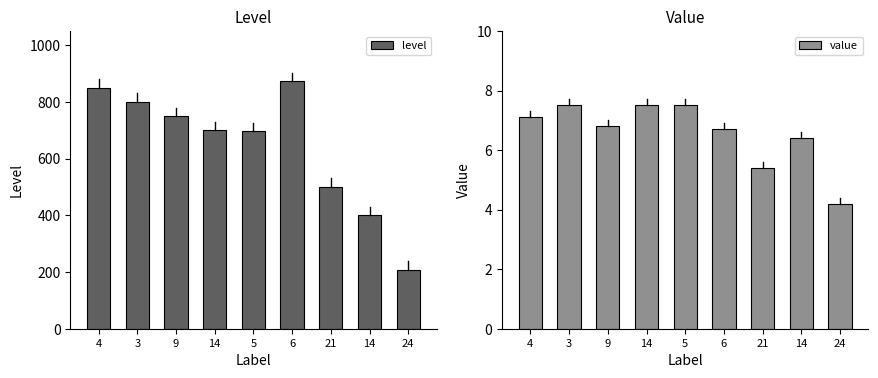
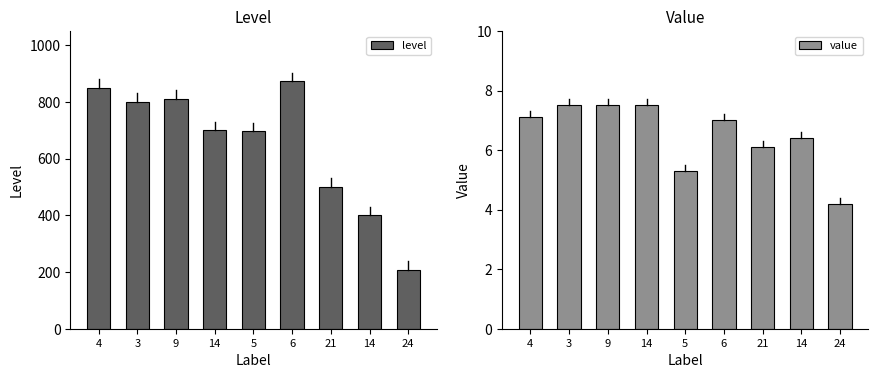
Level, level, 9: 750 -> 810
Value, value, 9: 6.8 -> 7.5
Value, value, 5: 7.5 -> 5.3
Value, value, 6: 6.7 -> 7.0
Value, value, 21: 5.4 -> 6.1
